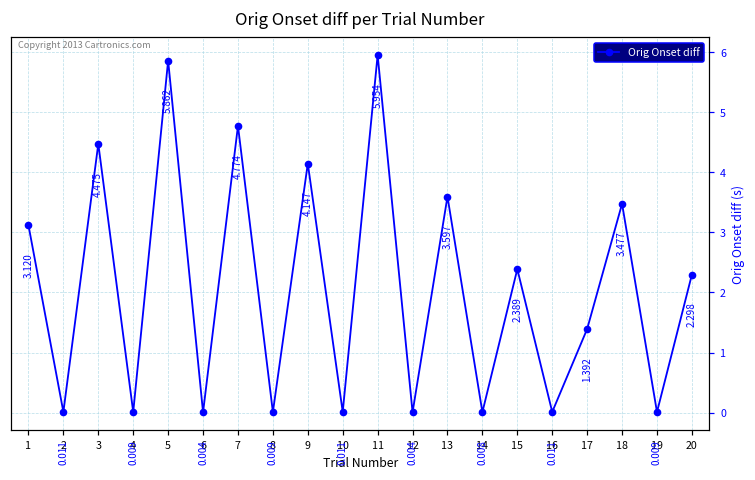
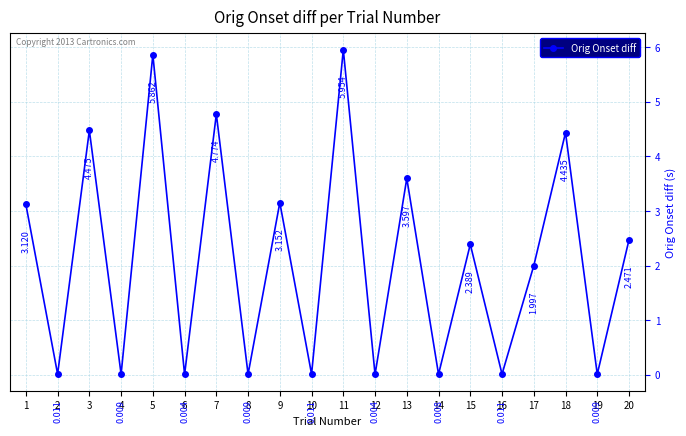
9: 4.147 -> 3.152
17: 1.392 -> 1.997
18: 3.477 -> 4.435
20: 2.298 -> 2.471
